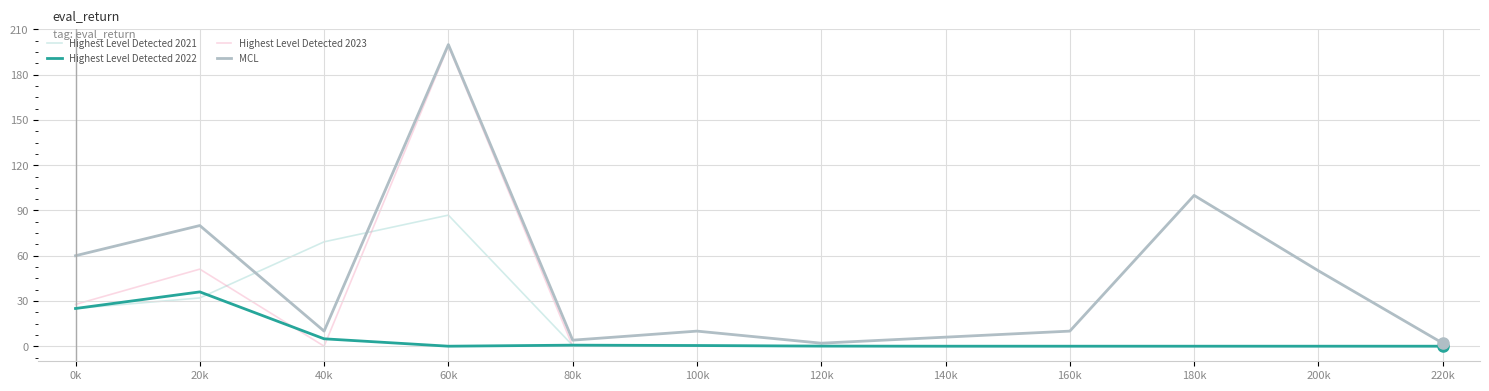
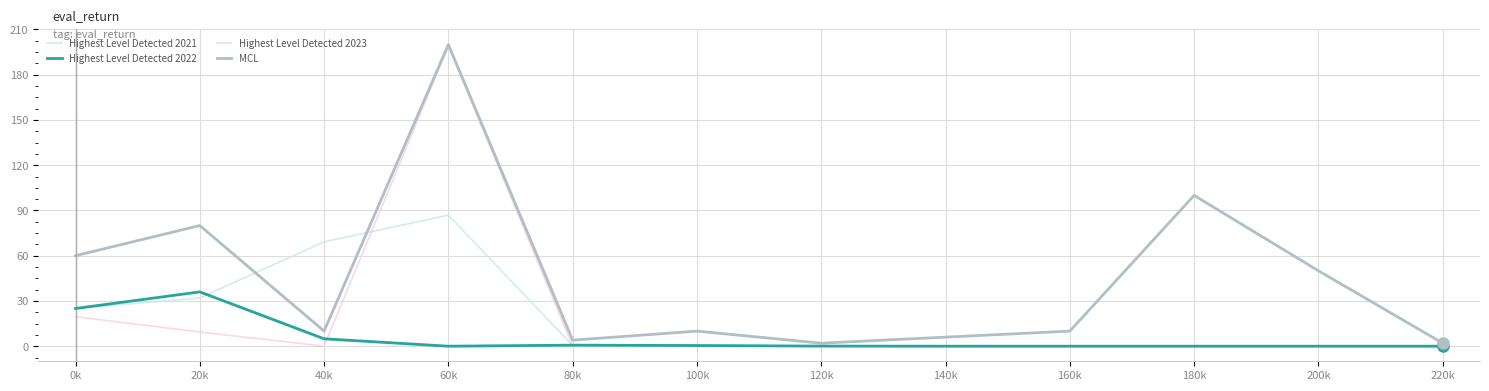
Highest Level Detected 2023, 0k: 28 -> 20
Highest Level Detected 2023, 20k: 51 -> 9
